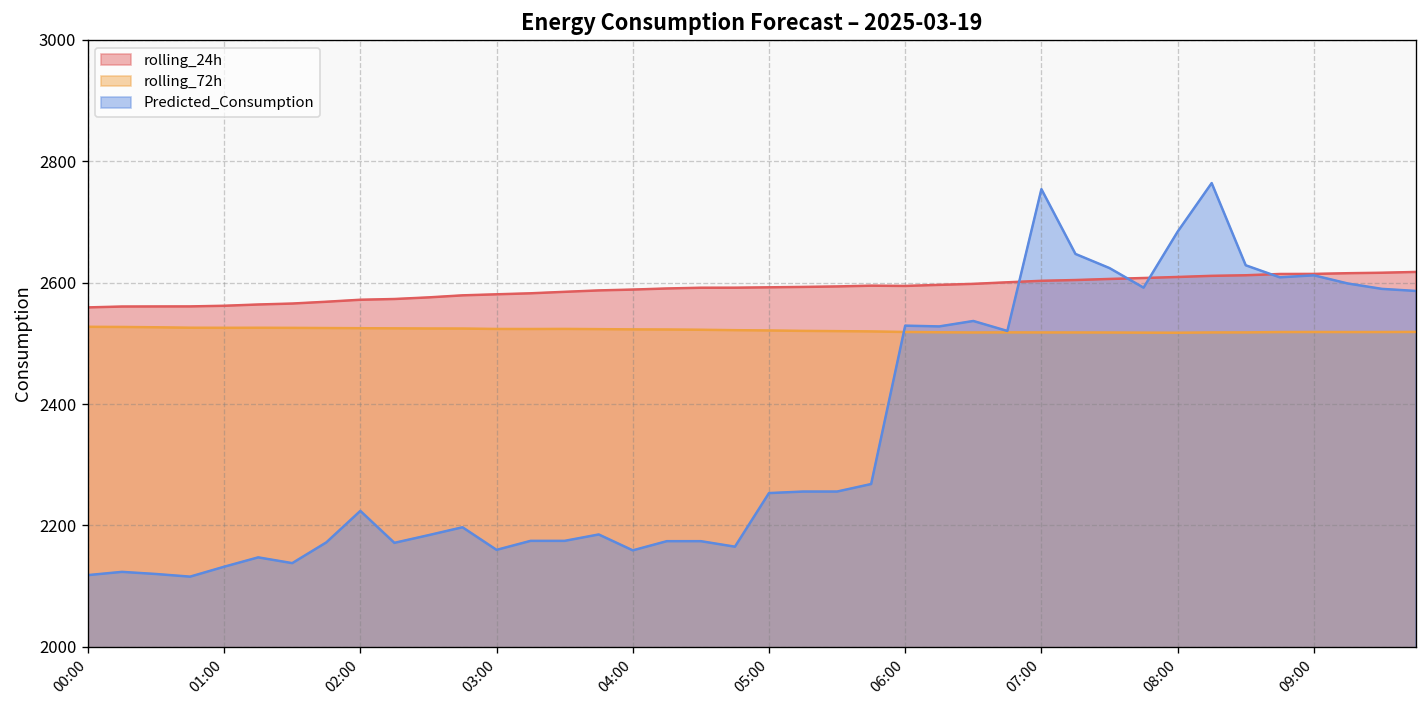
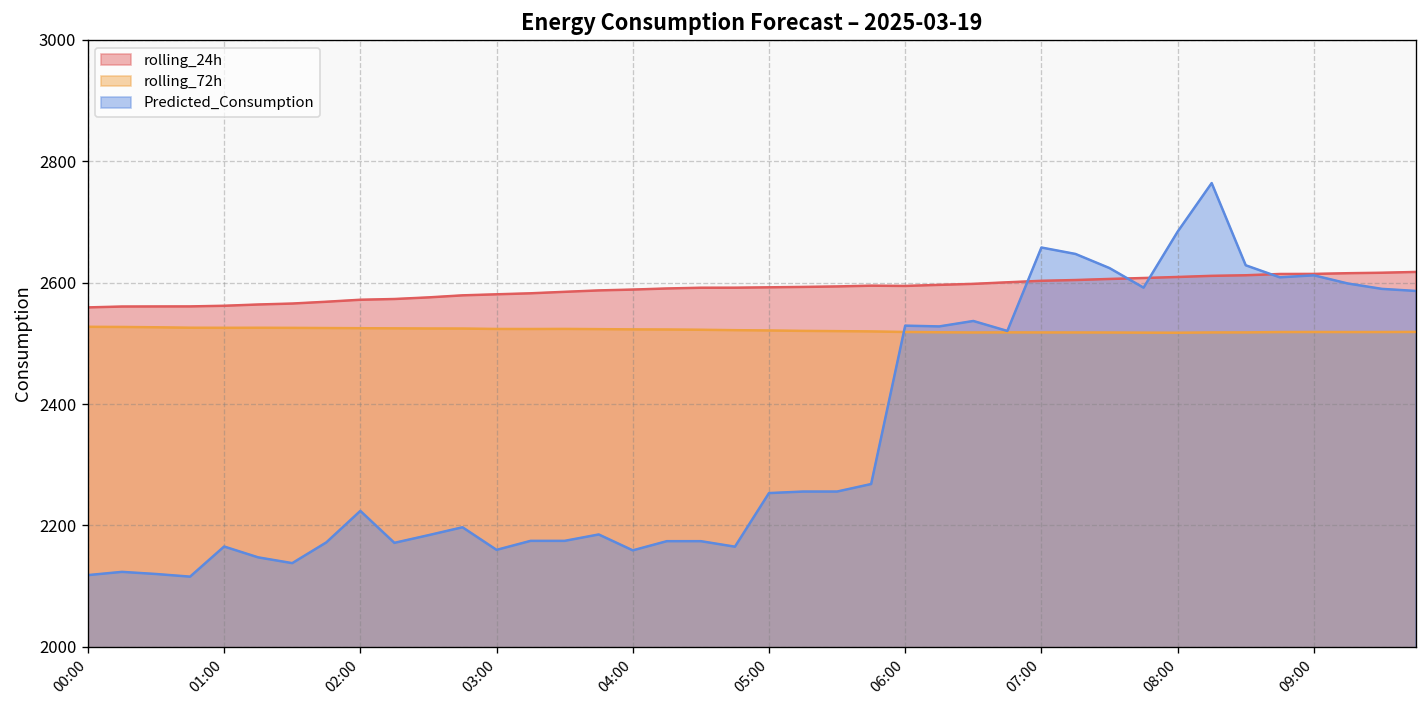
Predicted_Consumption, 01:00: 2130 -> 2170
Predicted_Consumption, 07:00: 2750 -> 2660
